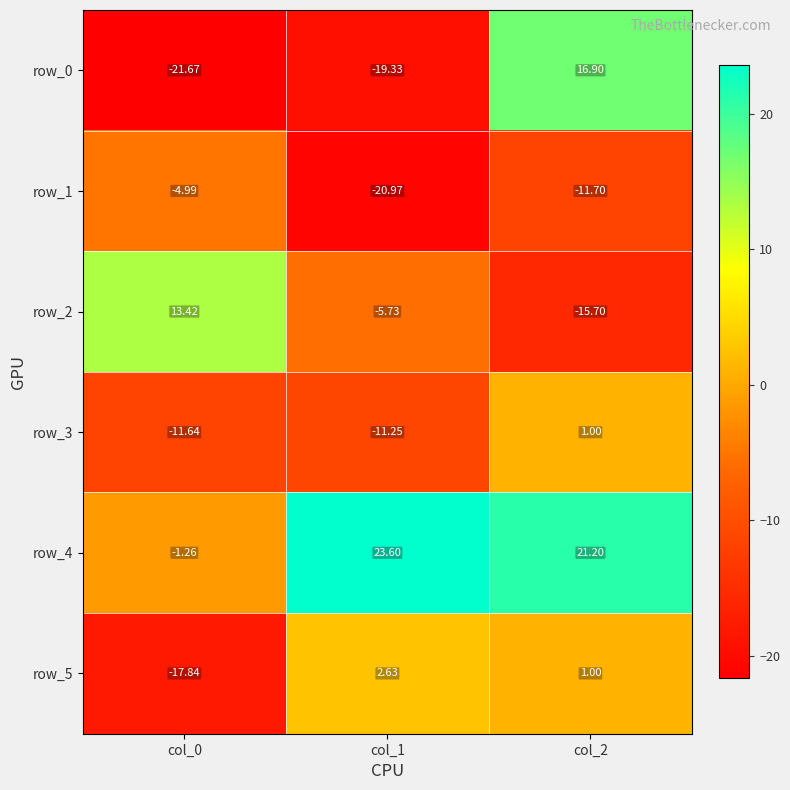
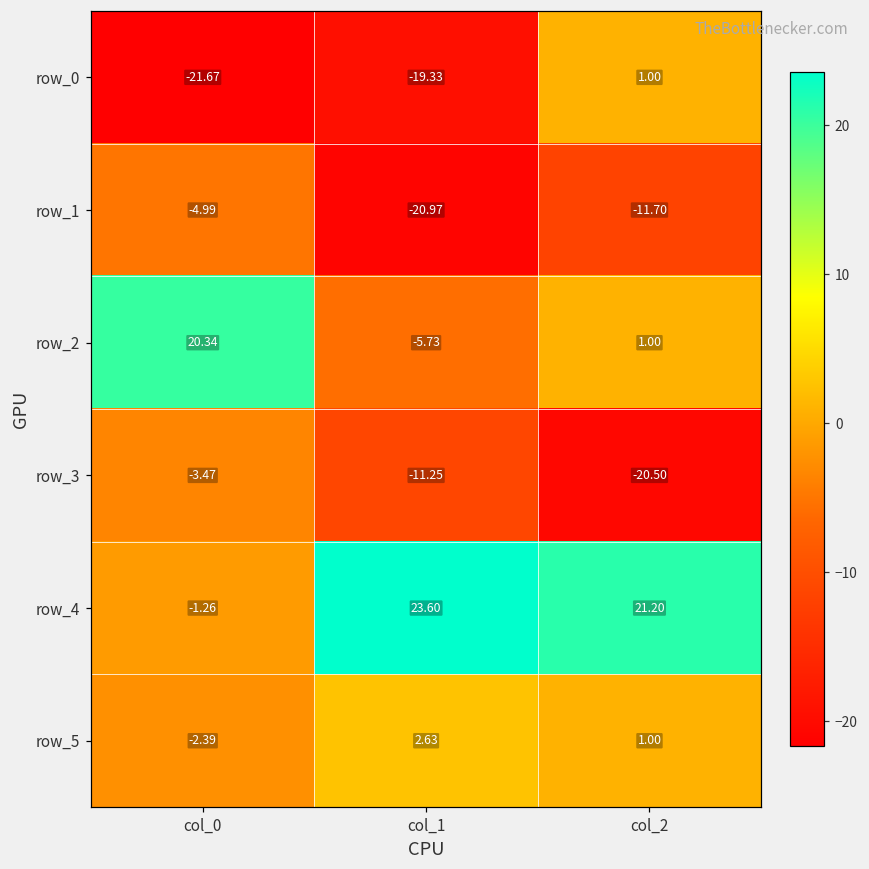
row_0, col_2: 16.90 -> 1.00
row_2, col_0: 13.42 -> 20.34
row_2, col_2: -15.70 -> 1.00
row_3, col_0: -11.64 -> -3.47
row_3, col_2: 1.00 -> -20.50
row_5, col_0: -17.84 -> -2.39
